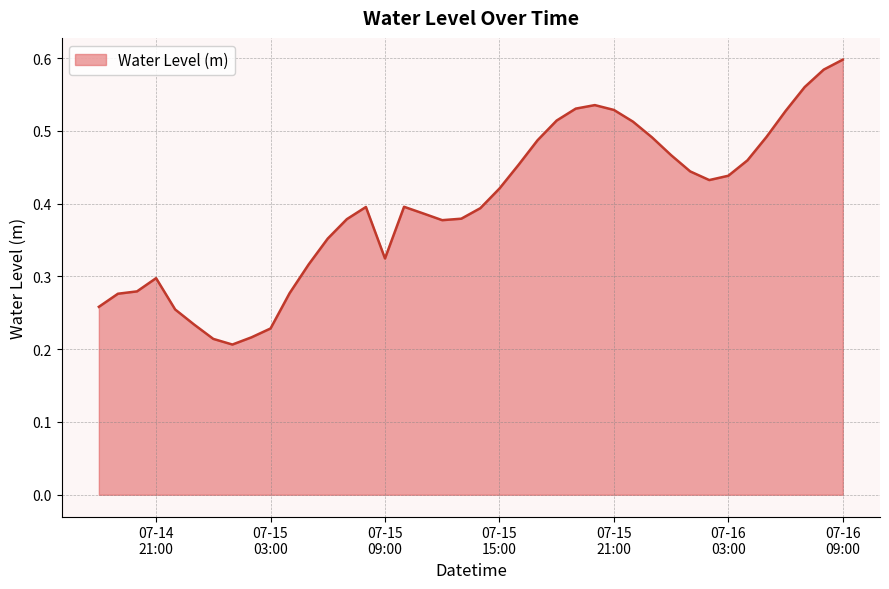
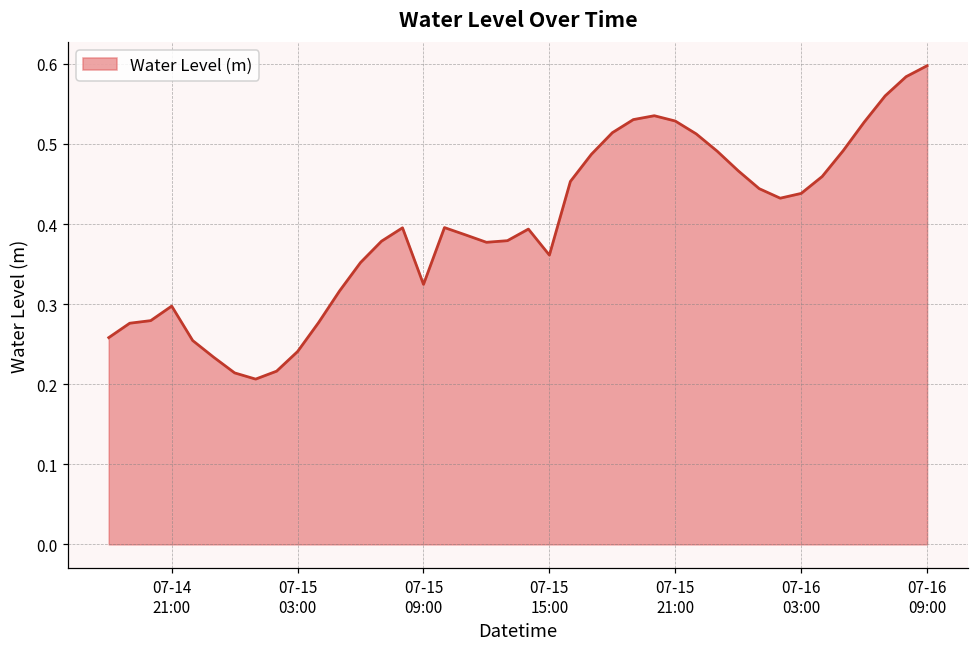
07-15 03:00: 0.23 -> 0.24
07-15 15:00: 0.42 -> 0.36
